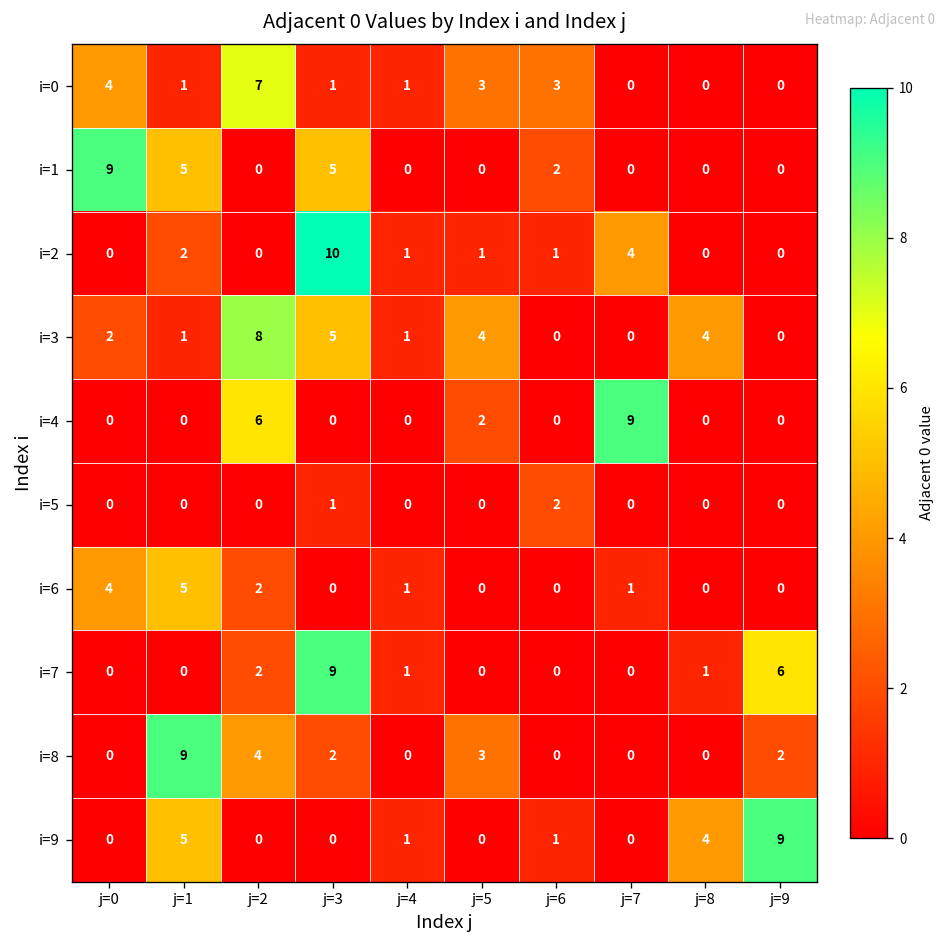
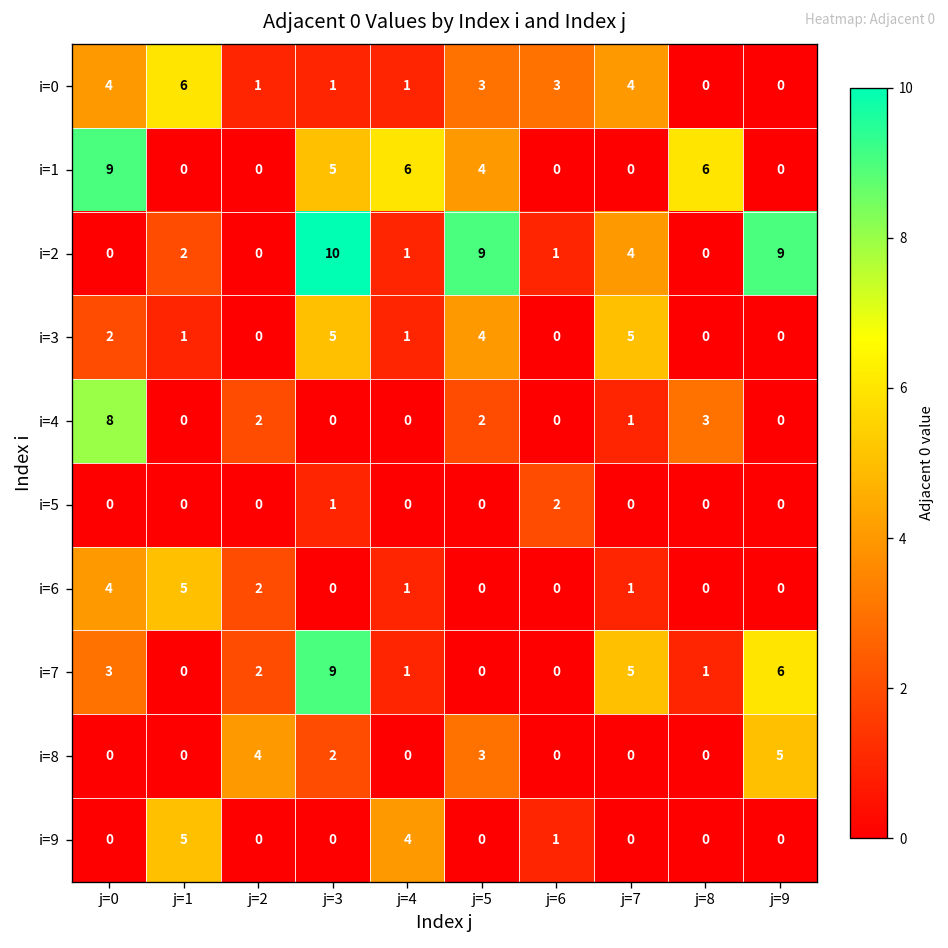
i=0, j=1: 1 -> 6
i=0, j=2: 7 -> 1
i=0, j=7: 0 -> 4
i=1, j=1: 5 -> 0
i=1, j=4: 0 -> 6
i=1, j=5: 0 -> 4
i=1, j=6: 2 -> 0
i=1, j=8: 0 -> 6
i=2, j=5: 1 -> 9
i=2, j=9: 0 -> 9
i=3, j=2: 8 -> 0
i=3, j=7: 0 -> 5
i=3, j=8: 4 -> 0
i=4, j=0: 0 -> 8
i=4, j=2: 6 -> 2
i=4, j=7: 9 -> 1
i=4, j=8: 0 -> 3
i=7, j=0: 0 -> 3
i=7, j=7: 0 -> 5
i=8, j=1: 9 -> 0
i=8, j=9: 2 -> 5
i=9, j=4: 1 -> 4
i=9, j=8: 4 -> 0
i=9, j=9: 9 -> 0
